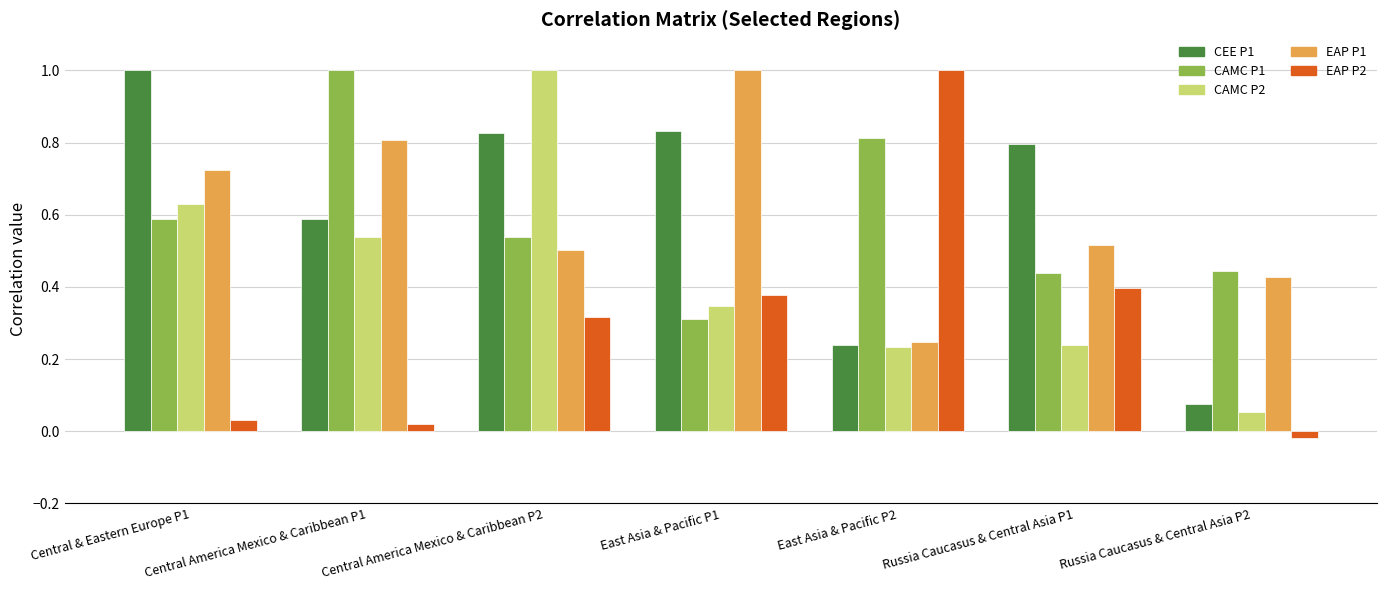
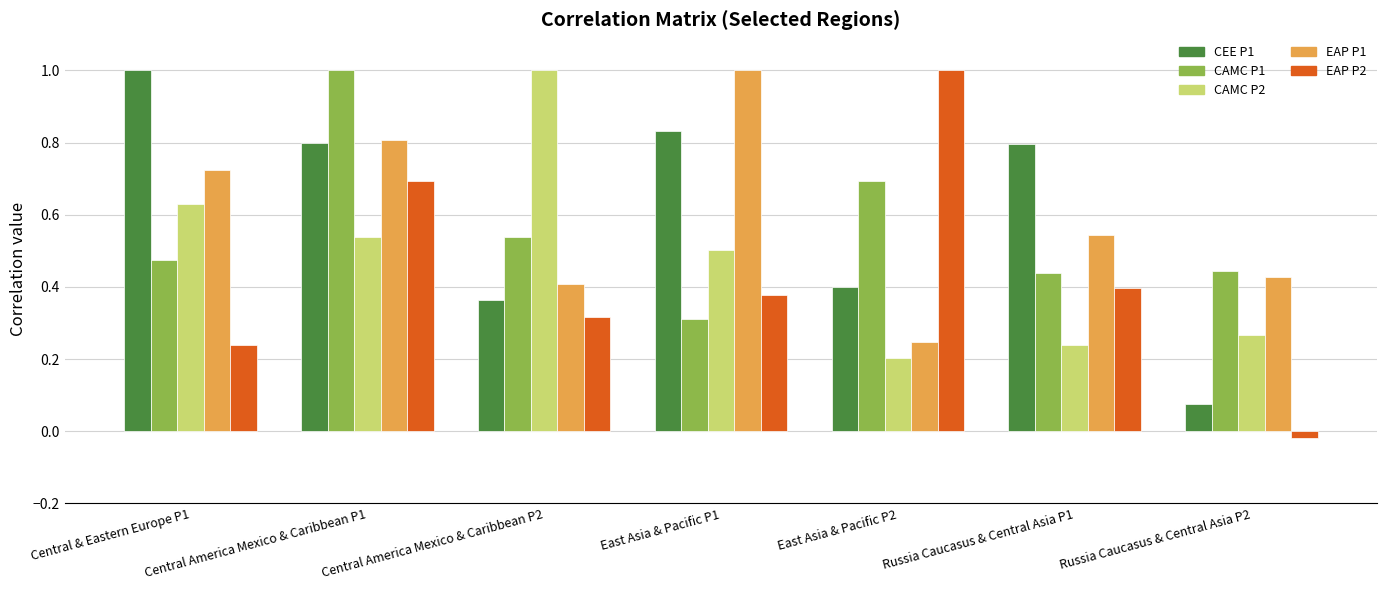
CAMC P1, Central & Eastern Europe P1: 0.59 -> 0.47
EAP P2, Central & Eastern Europe P1: 0.03 -> 0.24
CEE P1, Central America Mexico & Caribbean P1: 0.59 -> 0.80
EAP P2, Central America Mexico & Caribbean P1: 0.02 -> 0.69
CEE P1, Central America Mexico & Caribbean P2: 0.83 -> 0.36
EAP P1, Central America Mexico & Caribbean P2: 0.50 -> 0.41
CAMC P2, East Asia & Pacific P1: 0.35 -> 0.50
CEE P1, East Asia & Pacific P2: 0.24 -> 0.40
CAMC P1, East Asia & Pacific P2: 0.81 -> 0.69
CAMC P2, East Asia & Pacific P2: 0.23 -> 0.20
EAP P1, Russia Caucasus & Central Asia P1: 0.52 -> 0.54
CAMC P2, Russia Caucasus & Central Asia P2: 0.05 -> 0.27
